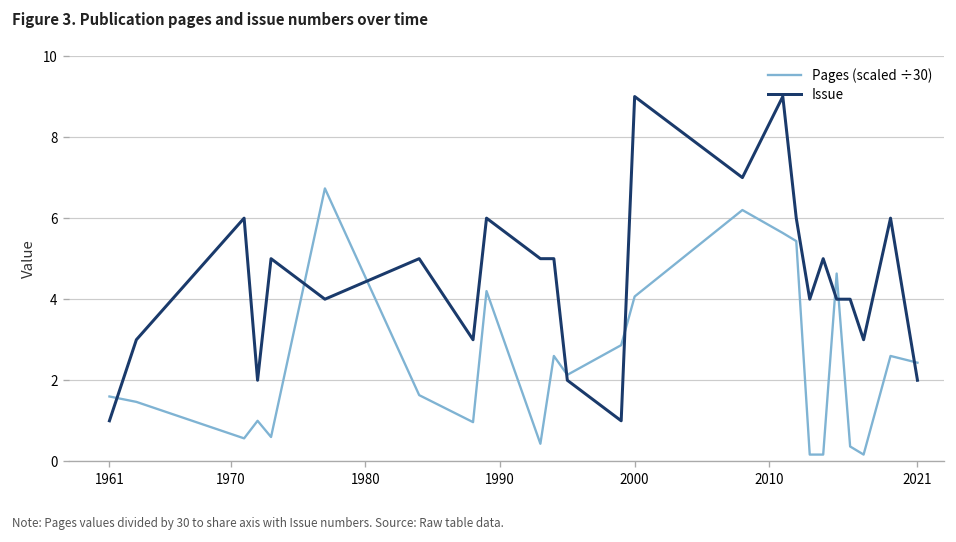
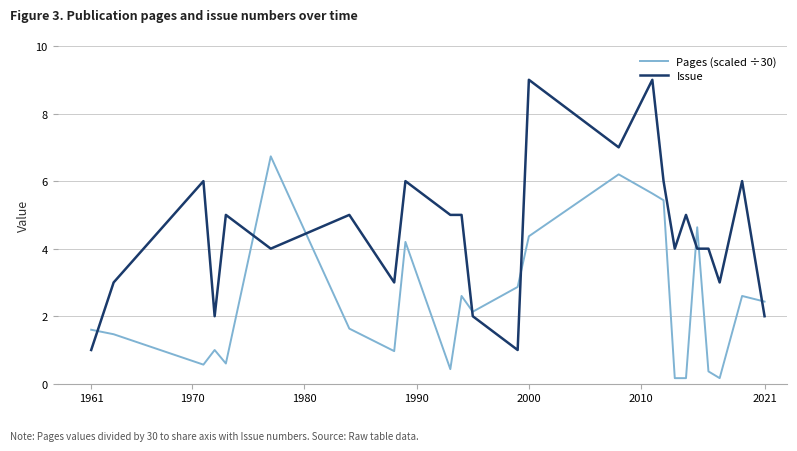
Pages (scaled ÷30), 2000: 4.1 -> 4.4
